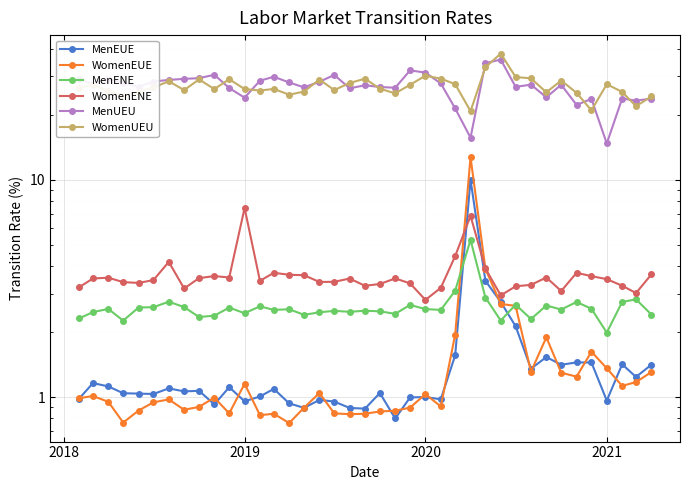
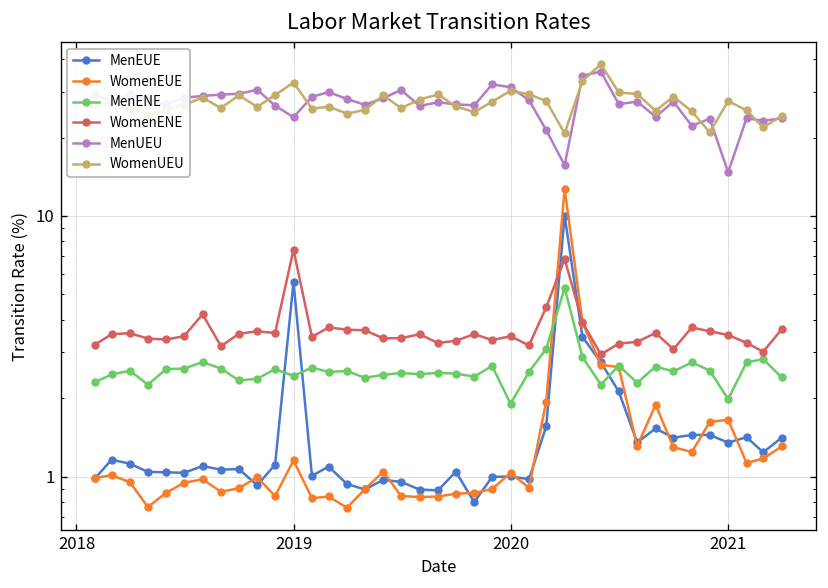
MenEUE, 2019: 1.0 -> 5.6
WomenUEU, 2019: 26 -> 33
MenENE, 2020: 2.5 -> 1.9
WomenENE, 2020: 2.8 -> 3.5
MenEUE, 2021: 1.0 -> 1.4
WomenEUE, 2021: 1.4 -> 1.7
